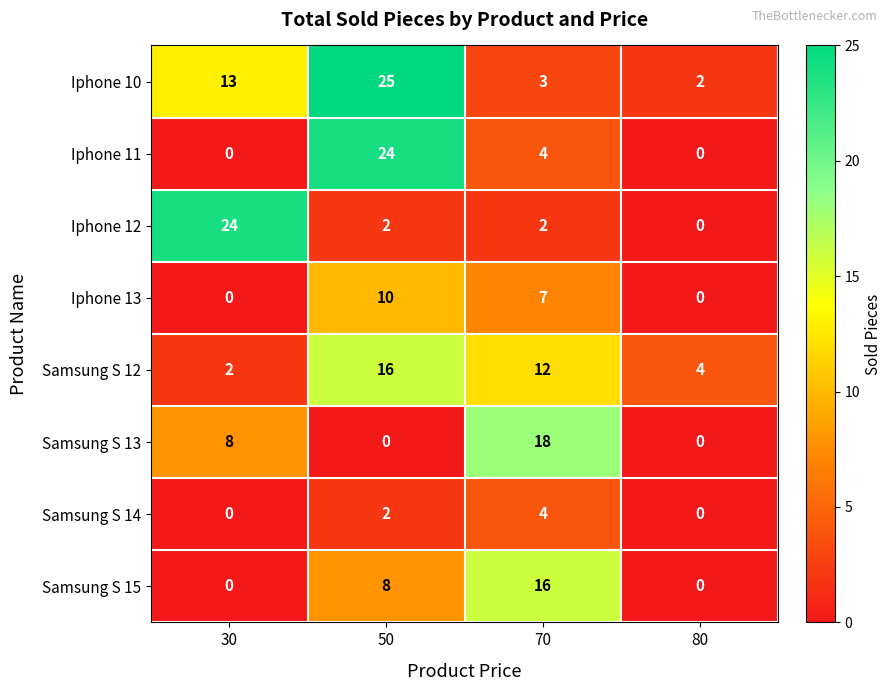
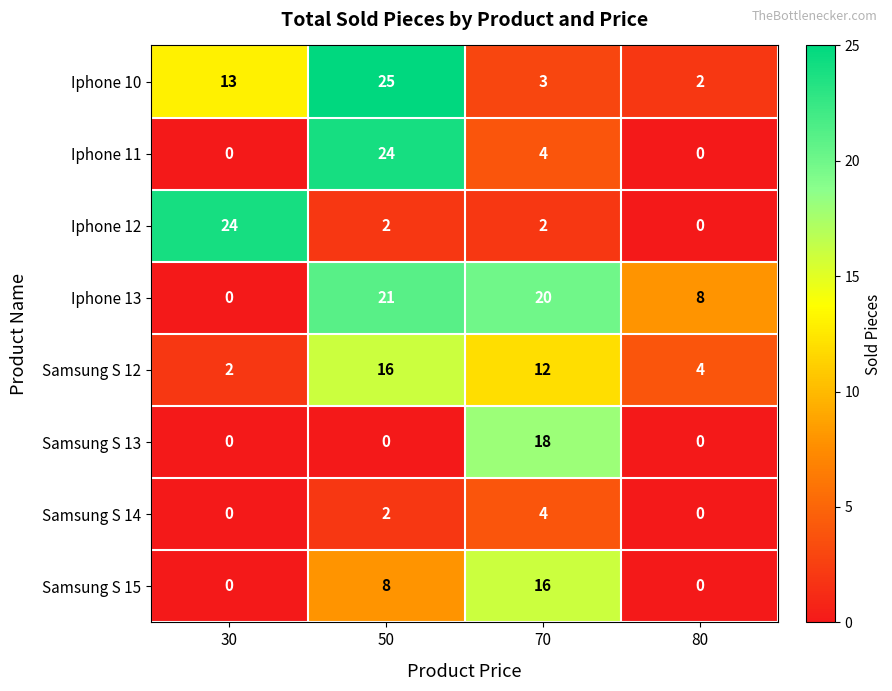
Iphone 13, 50: 10 -> 21
Iphone 13, 70: 7 -> 20
Iphone 13, 80: 0 -> 8
Samsung S 13, 30: 8 -> 0
